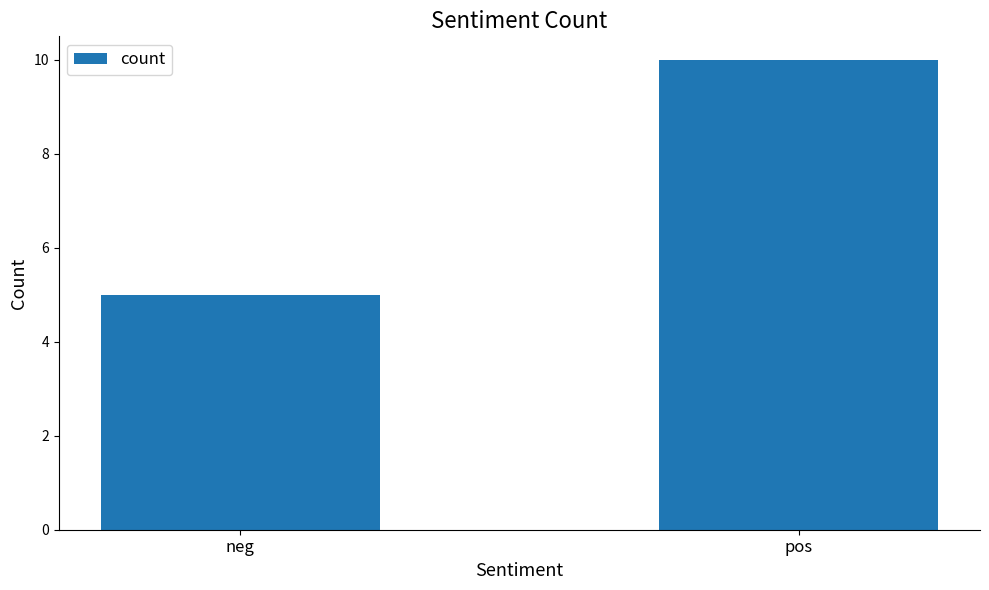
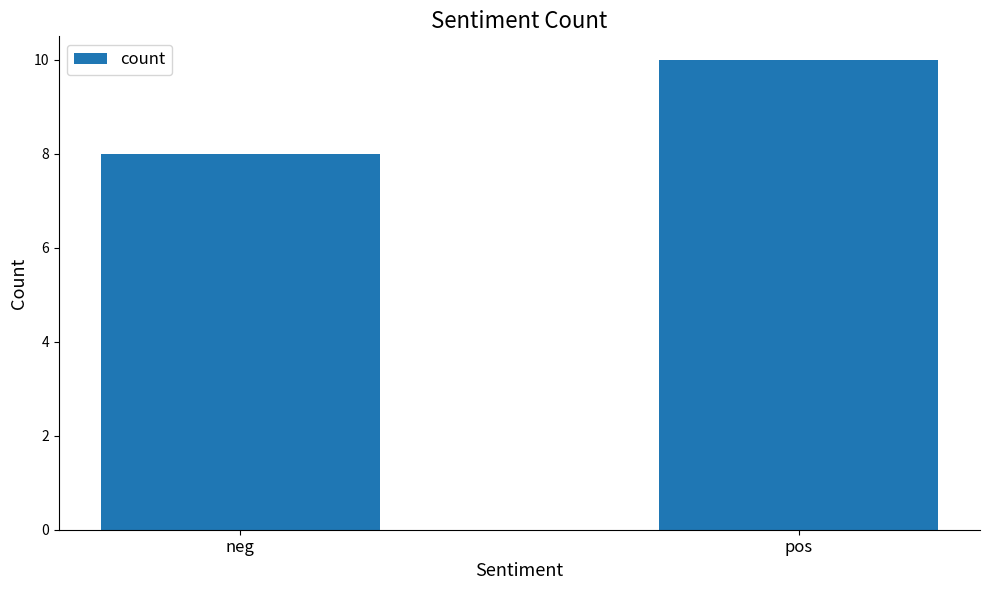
neg: 5 -> 8
